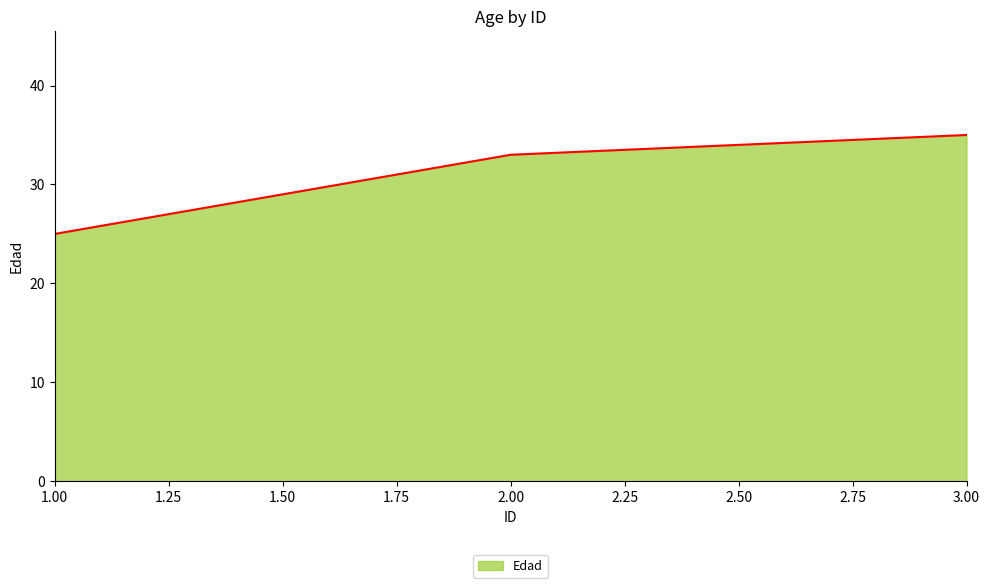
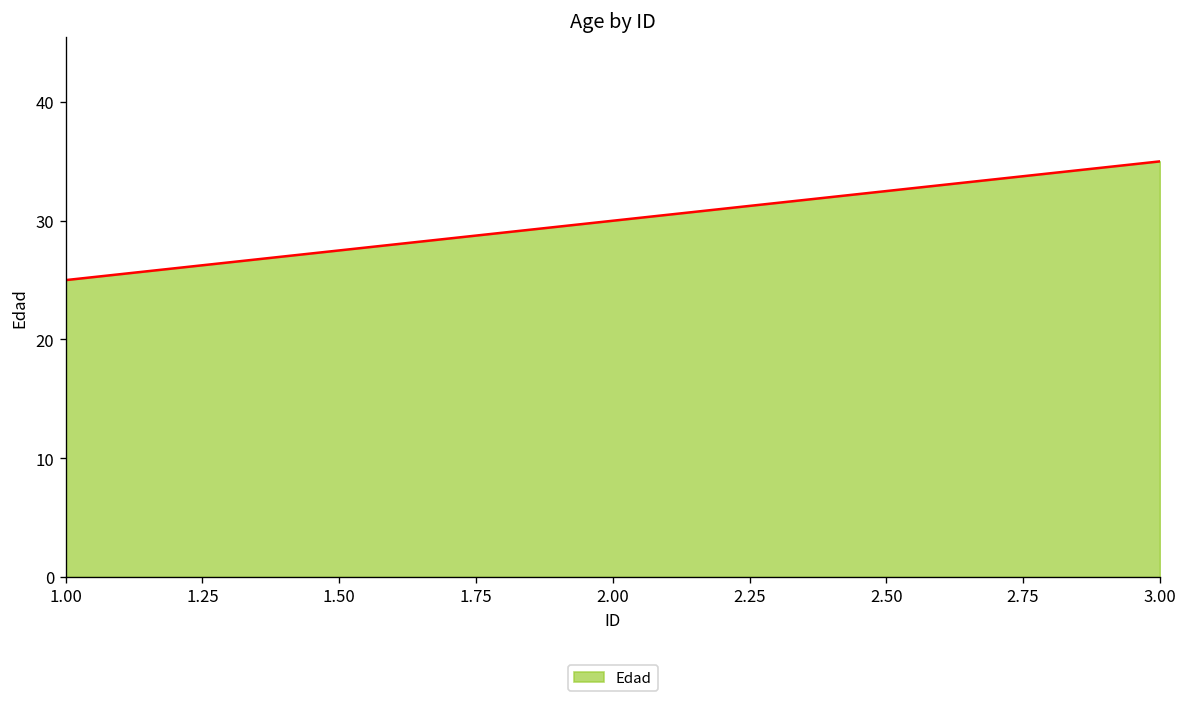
2.00: 33 -> 30
